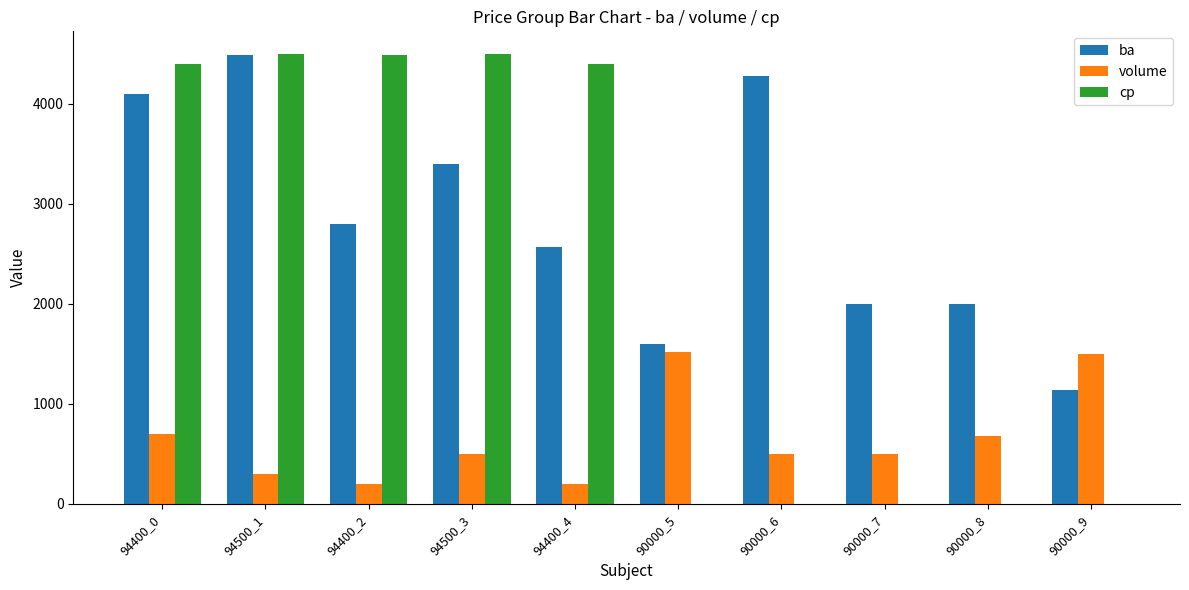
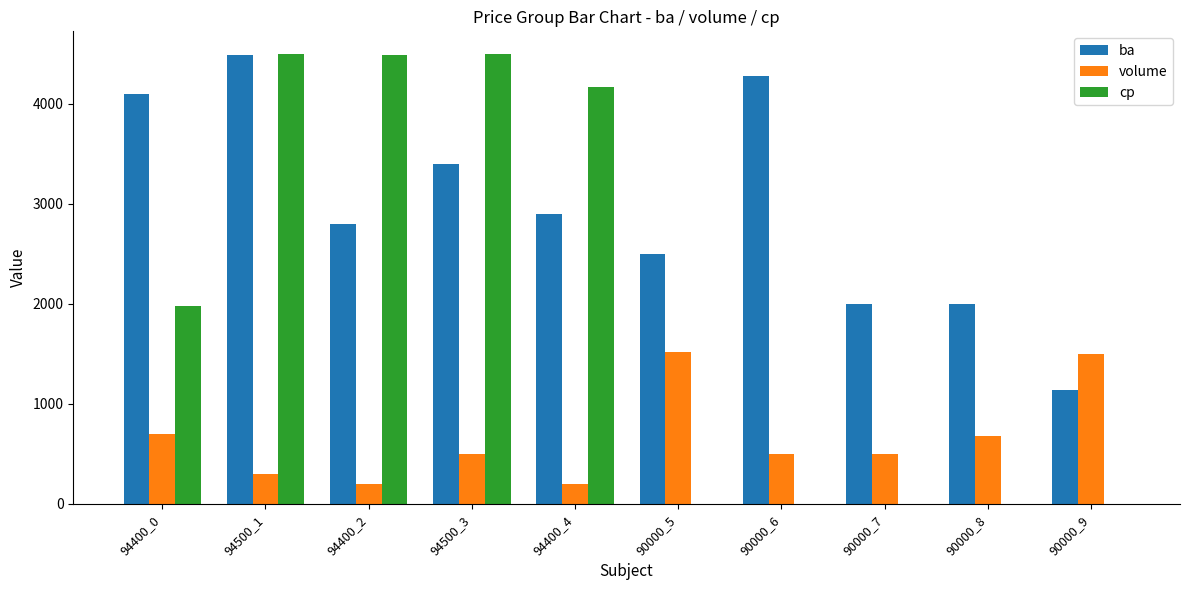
cp, 94400_0: 4400 -> 1980
ba, 94400_4: 2570 -> 2900
cp, 94400_4: 4400 -> 4170
ba, 90000_5: 1600 -> 2500
